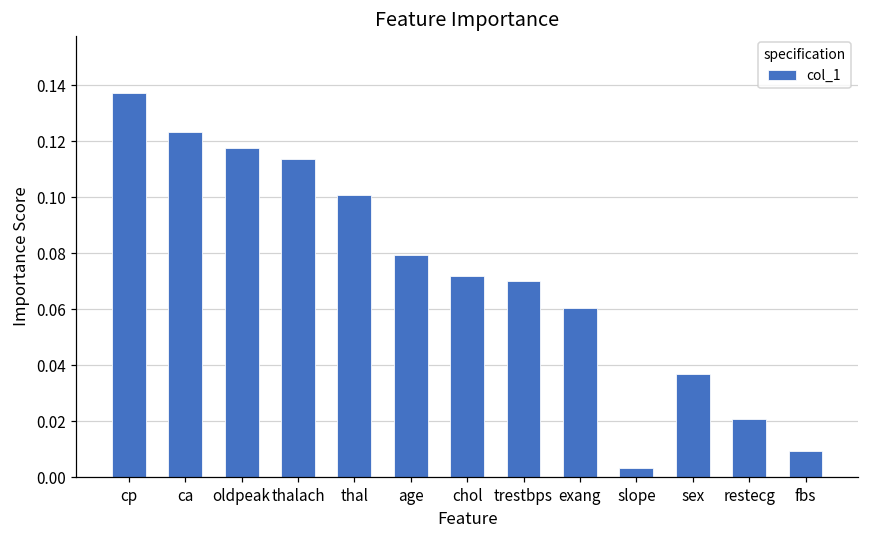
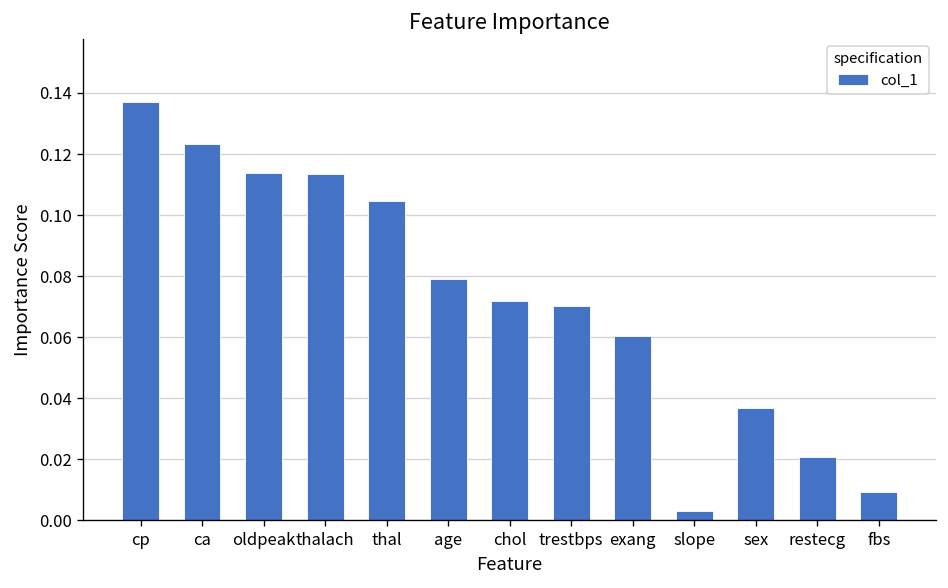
oldpeak: 0.118 -> 0.114
thal: 0.101 -> 0.105
